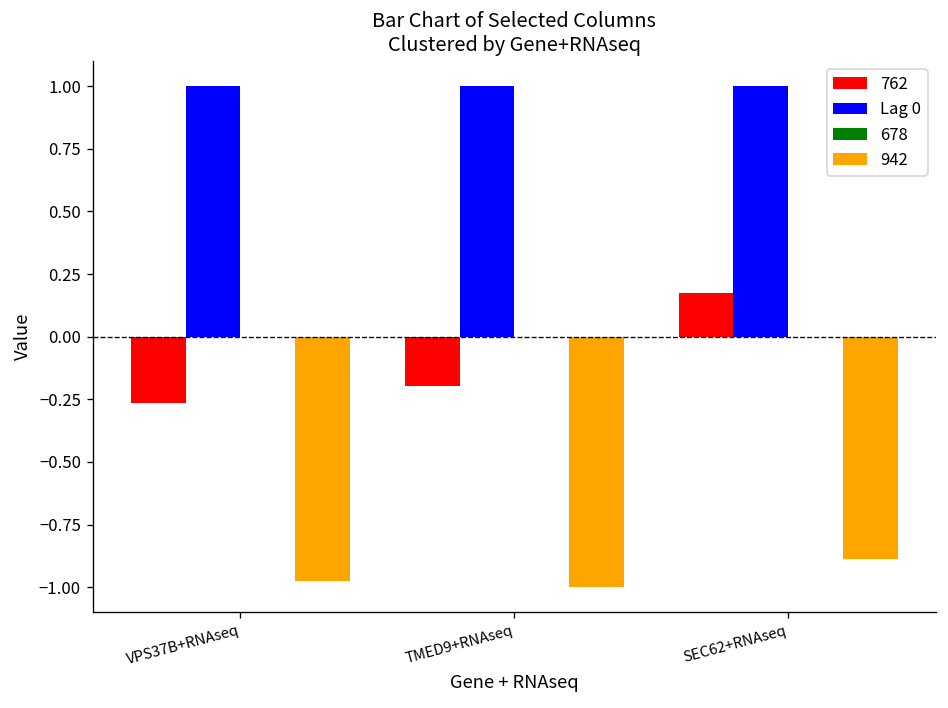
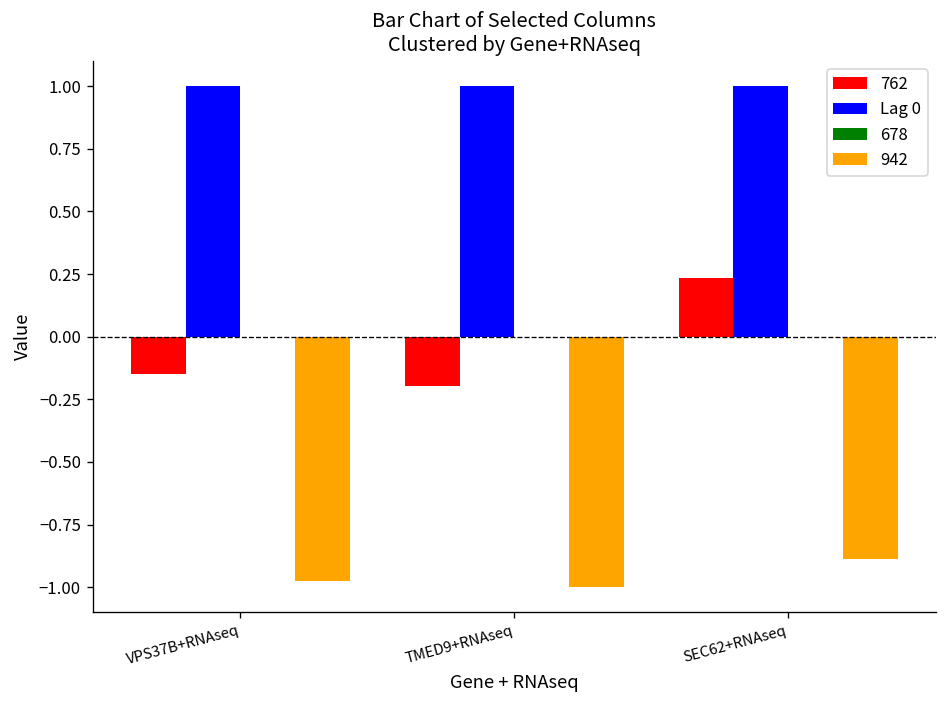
762, VPS37B+RNAseq: -0.26 -> -0.15
762, SEC62+RNAseq: 0.18 -> 0.23
